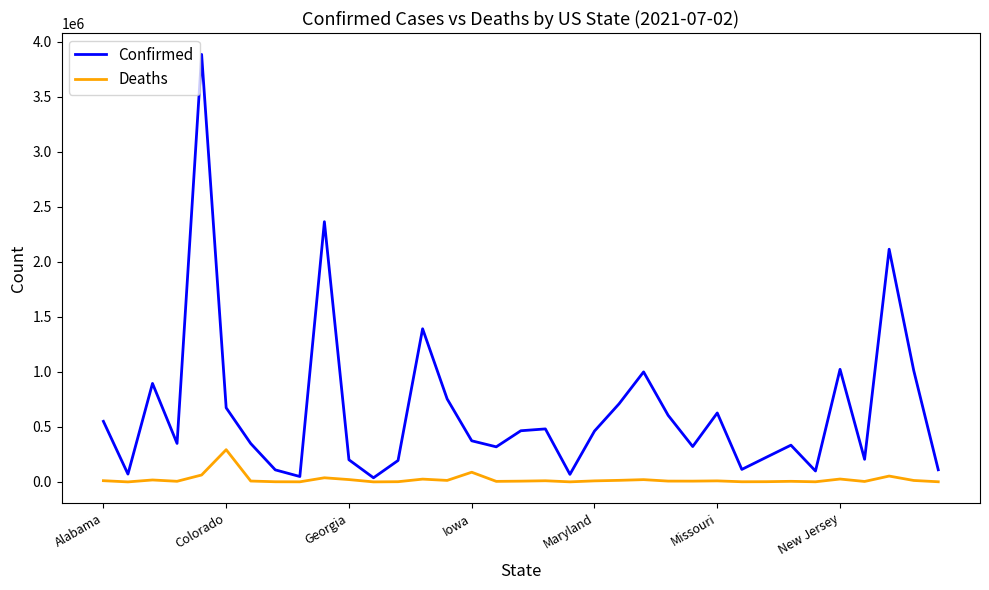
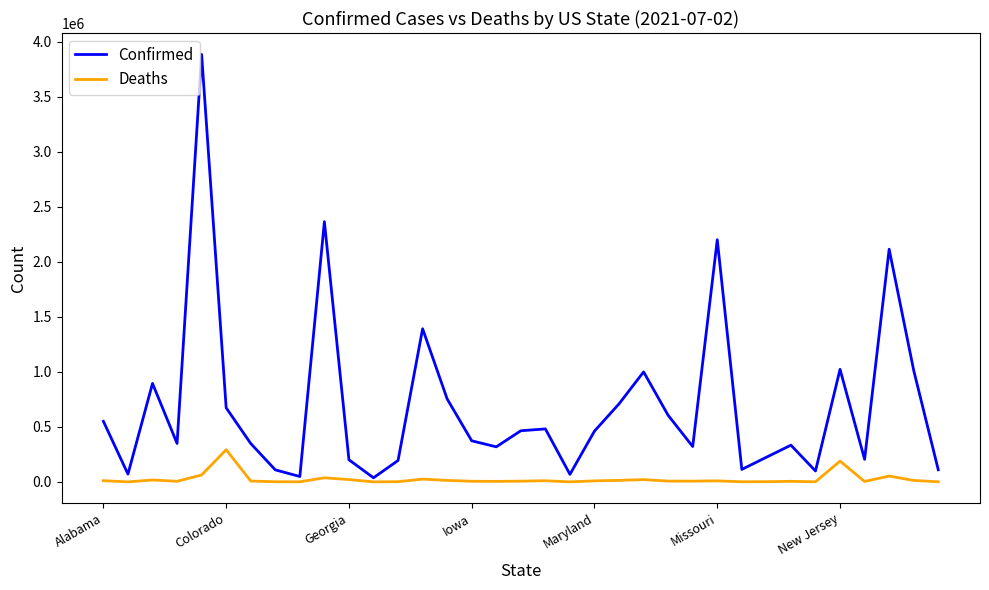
Deaths, Iowa: 90000 -> 10000
Confirmed, Missouri: 630000 -> 2200000
Deaths, New Jersey: 30000 -> 190000
